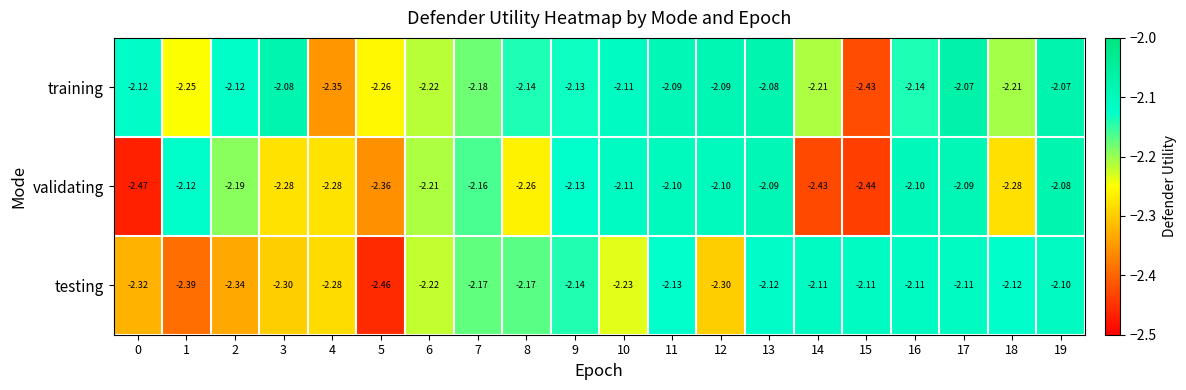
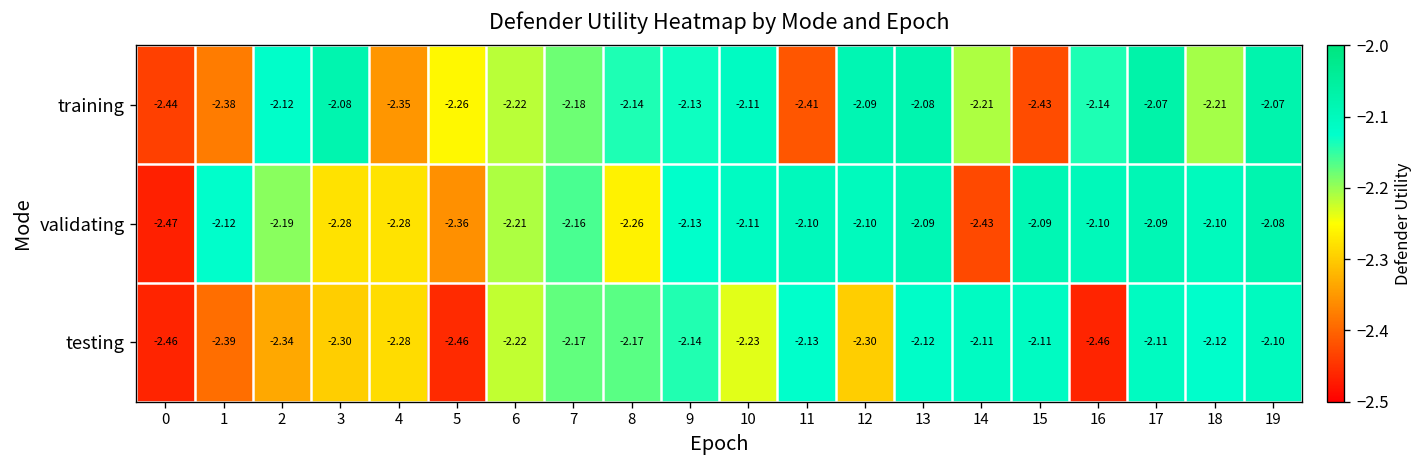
training, 0: -2.12 -> -2.44
training, 1: -2.25 -> -2.38
training, 11: -2.09 -> -2.41
validating, 15: -2.44 -> -2.09
validating, 18: -2.28 -> -2.10
testing, 0: -2.32 -> -2.46
testing, 16: -2.11 -> -2.46
